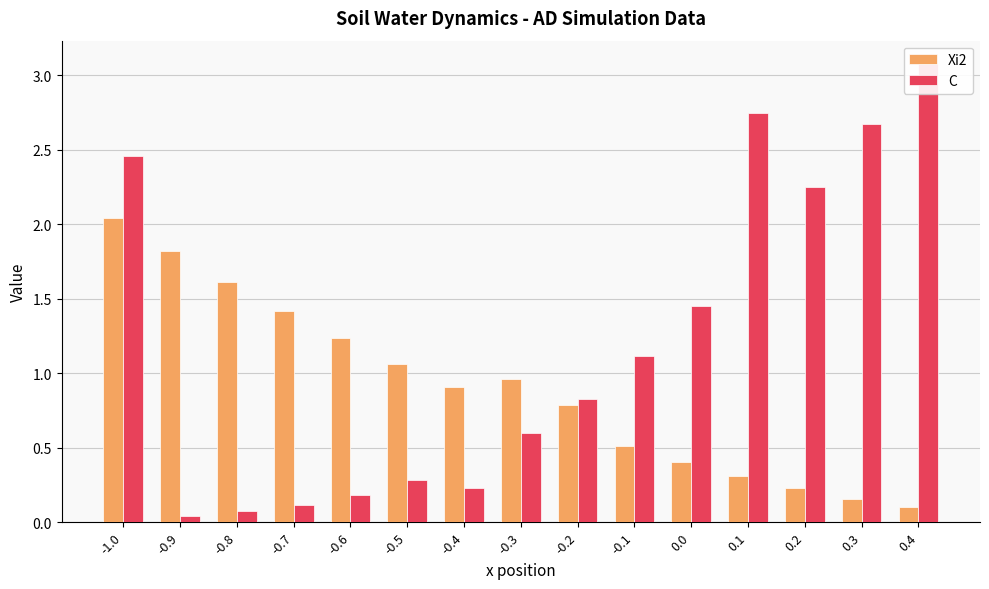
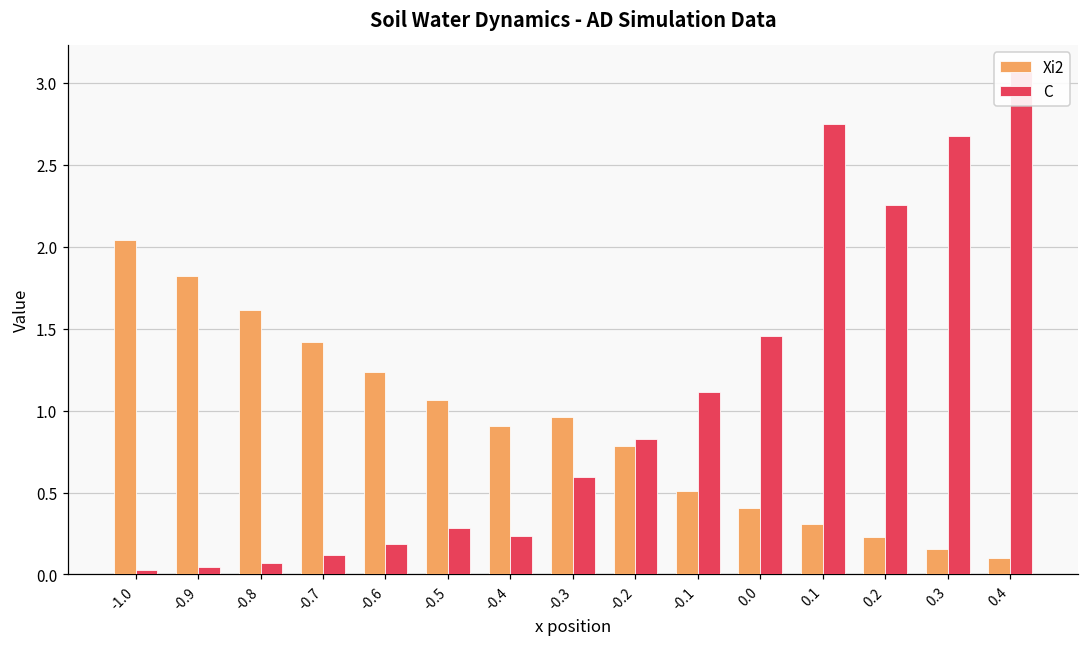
C, -1.0: 2.45 -> 0.03
